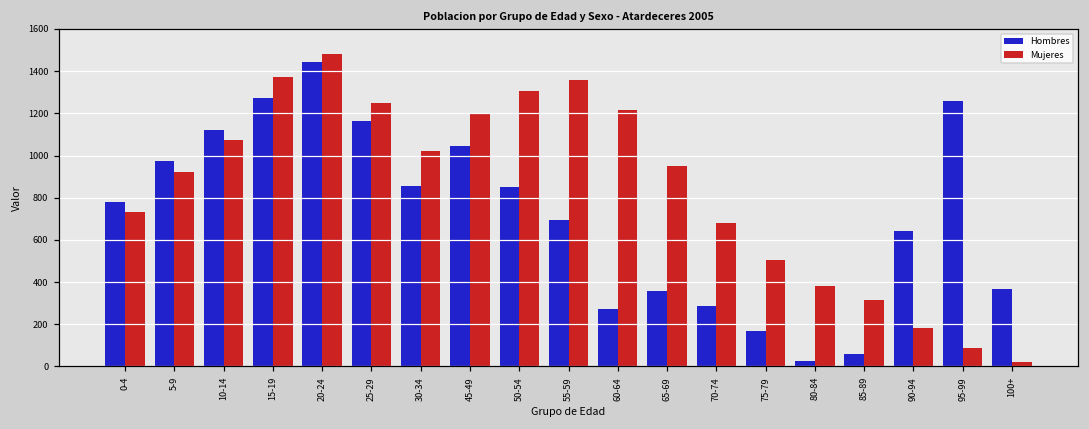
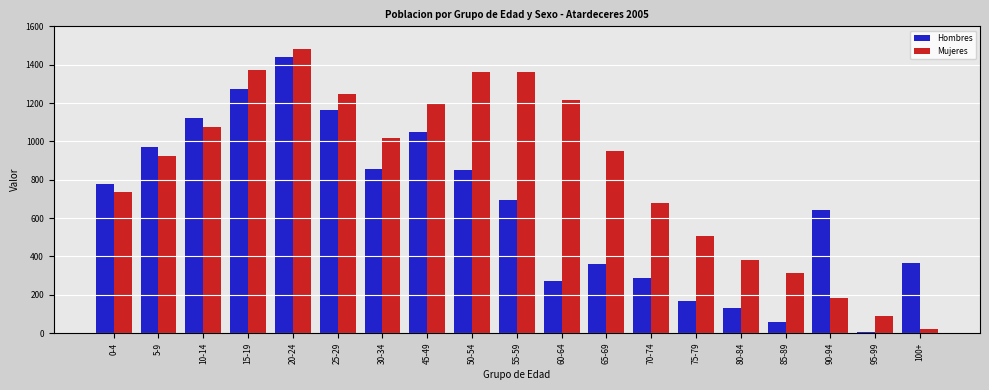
Mujeres, 50-54: 1300 -> 1360
Hombres, 80-84: 30 -> 130
Hombres, 95-99: 1260 -> 10
